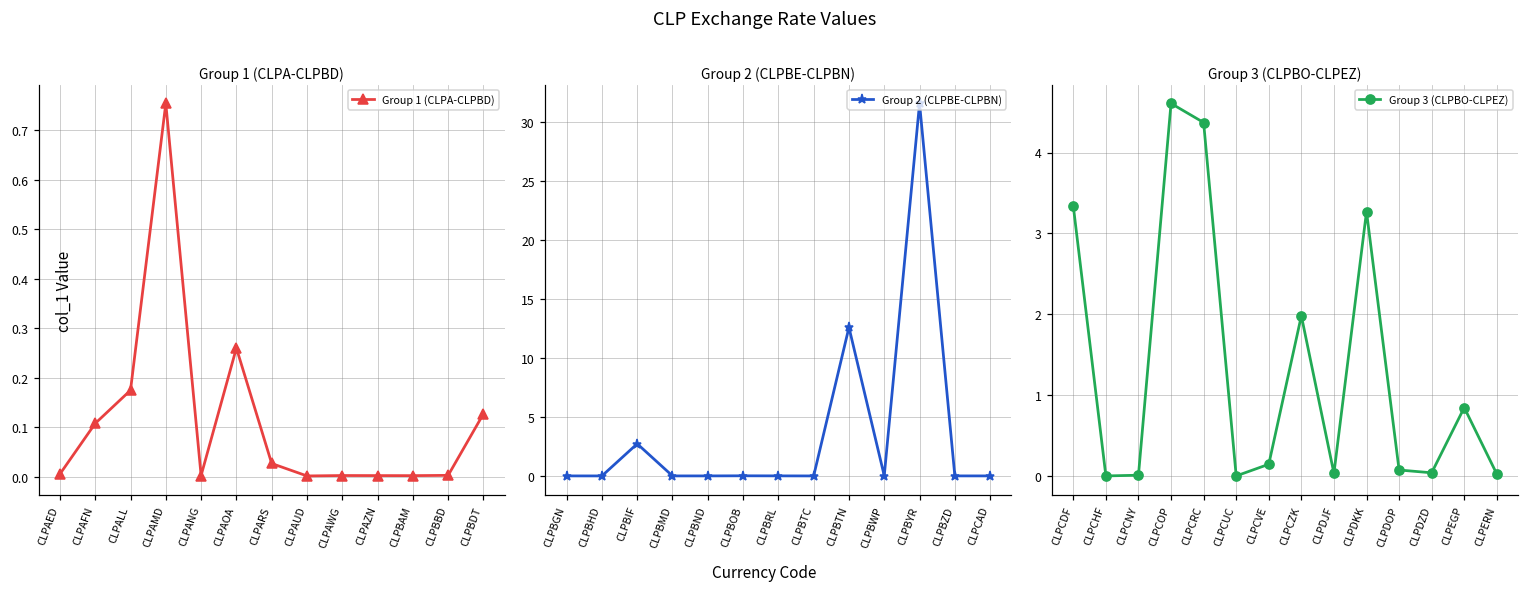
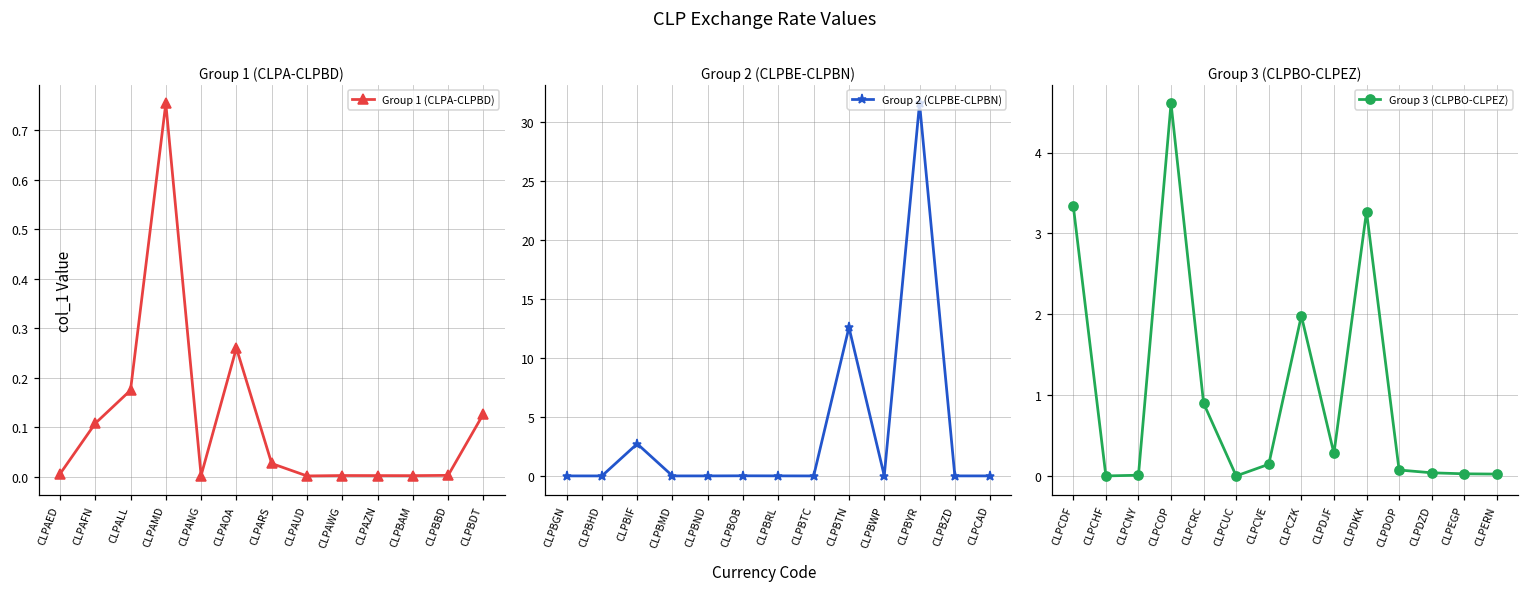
Group 3 (CLPBO-CLPEZ), CLPCRC: 4.4 -> 0.9
Group 3 (CLPBO-CLPEZ), CLPDJF: 0.0 -> 0.3
Group 3 (CLPBO-CLPEZ), CLPEGP: 0.8 -> 0.0
